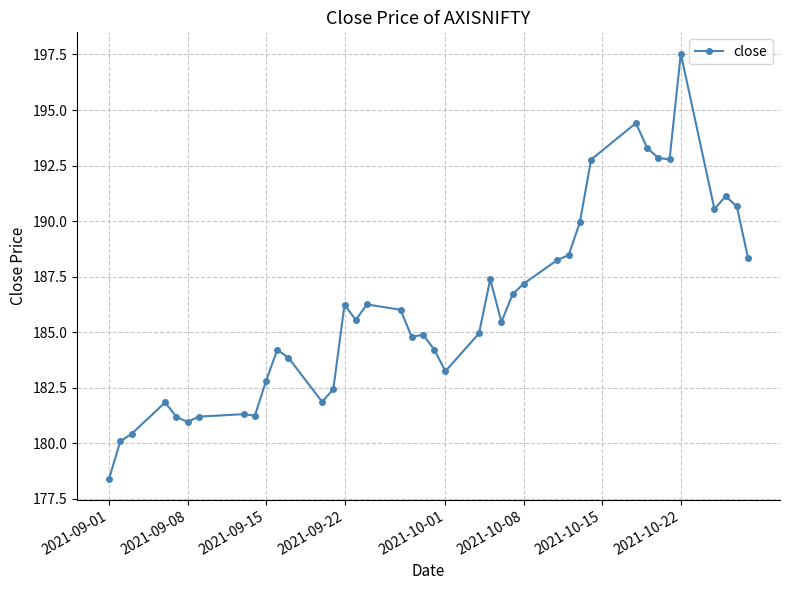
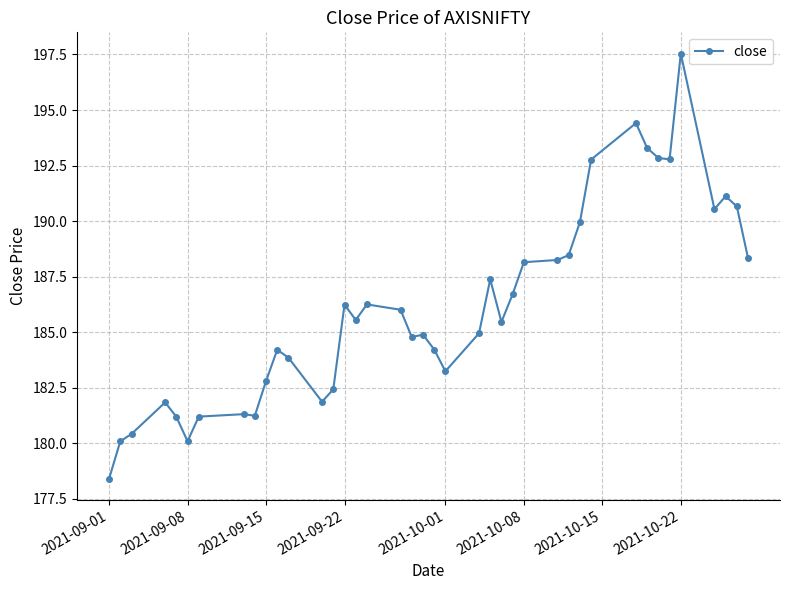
2021-09-08: 181.0 -> 180.1
2021-10-08: 187.2 -> 188.2
